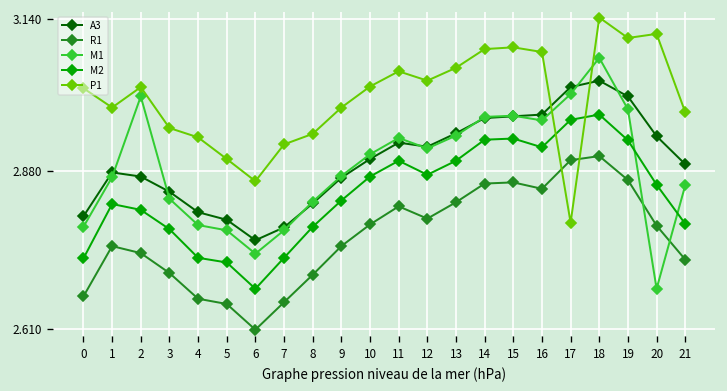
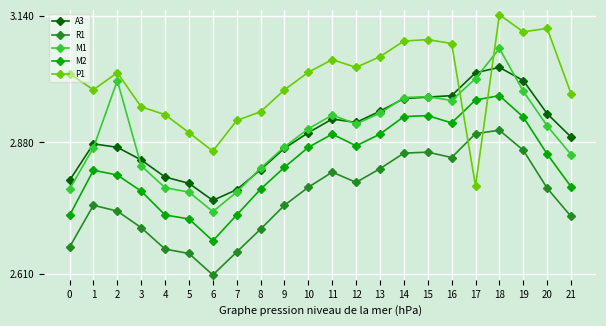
M1, 20: 2.68 -> 2.91
